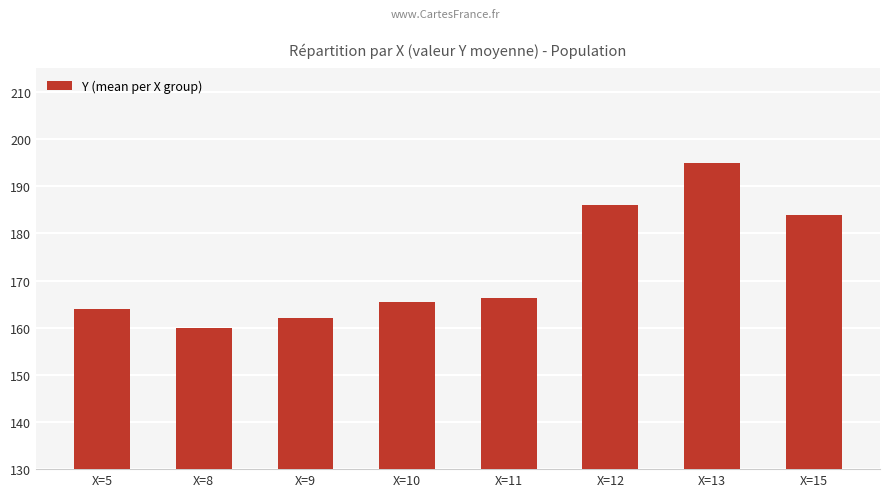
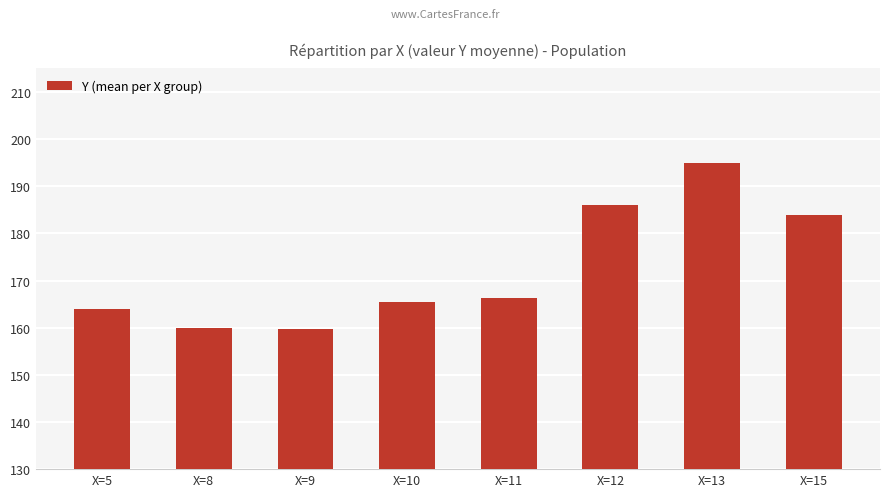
X=9: 162 -> 160
